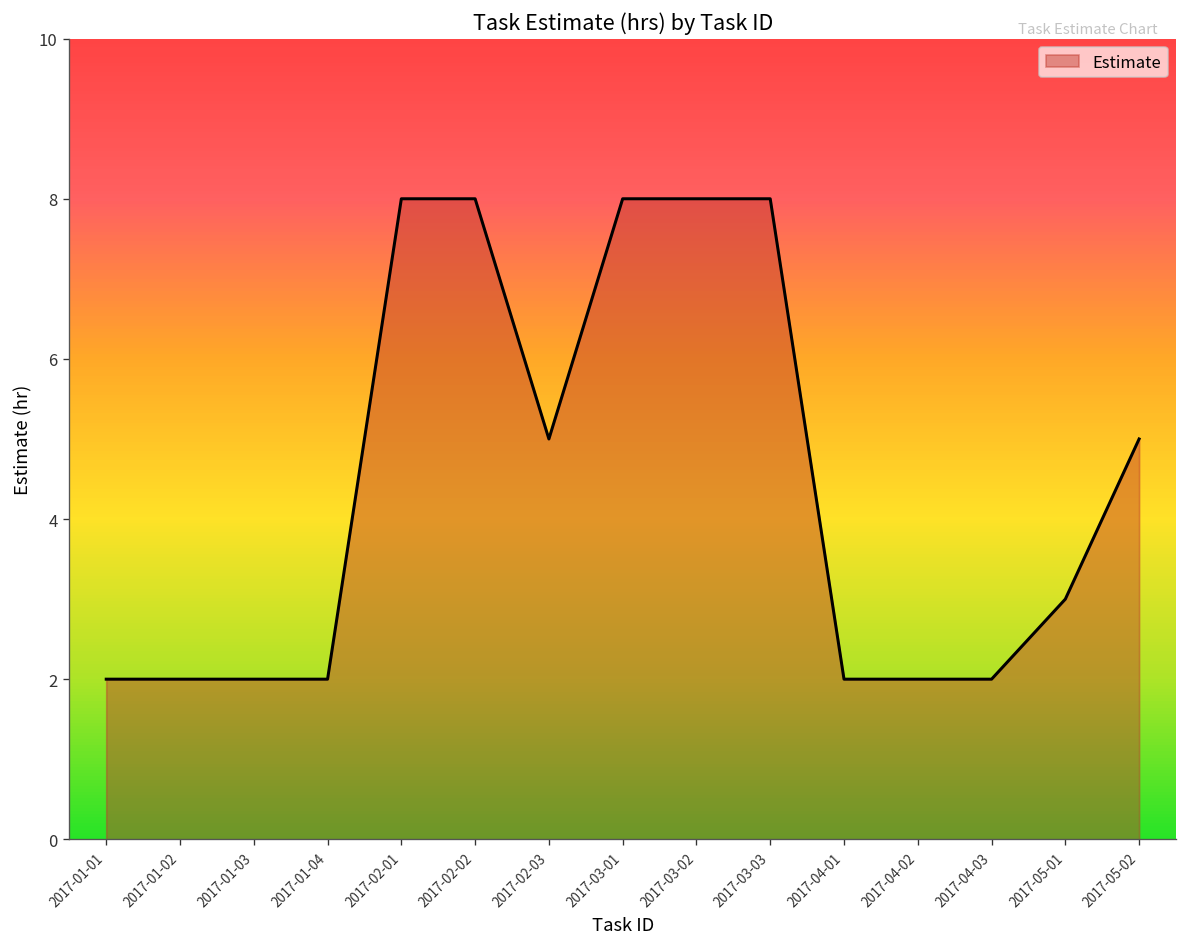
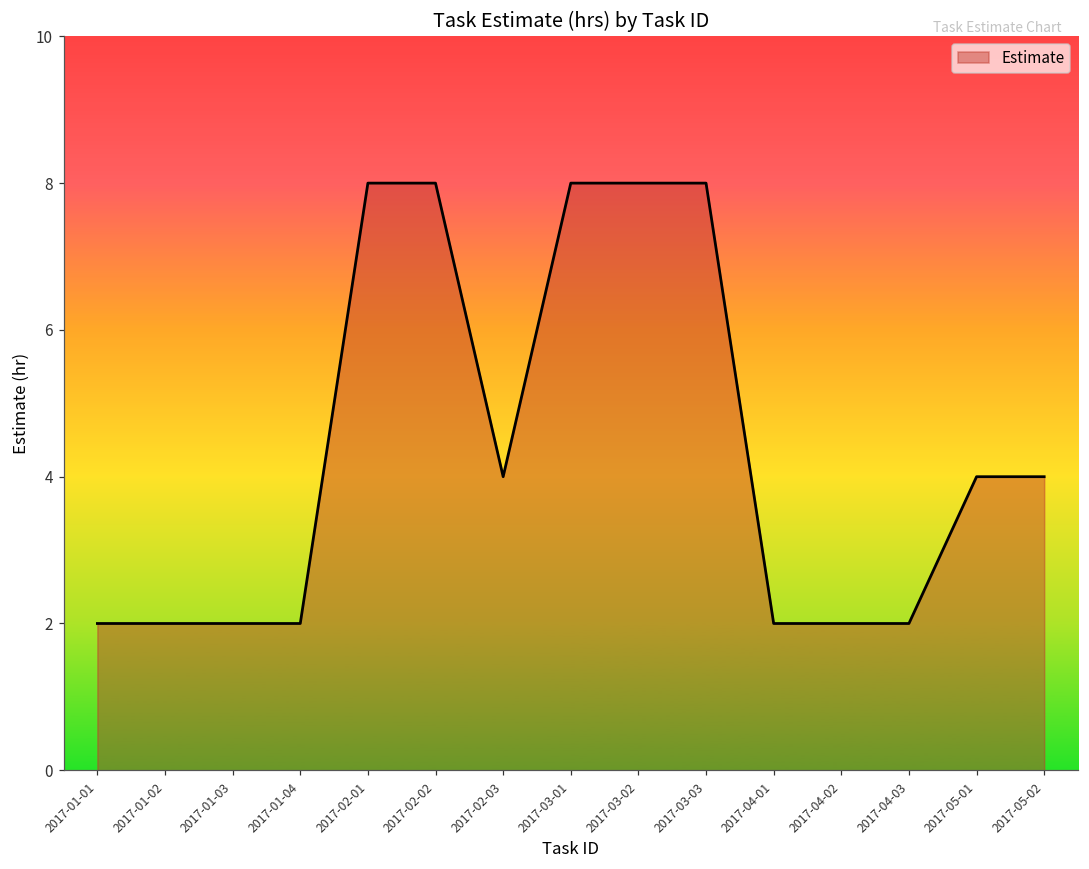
2017-02-03: 5 -> 4
2017-05-01: 3 -> 4
2017-05-02: 5 -> 4
